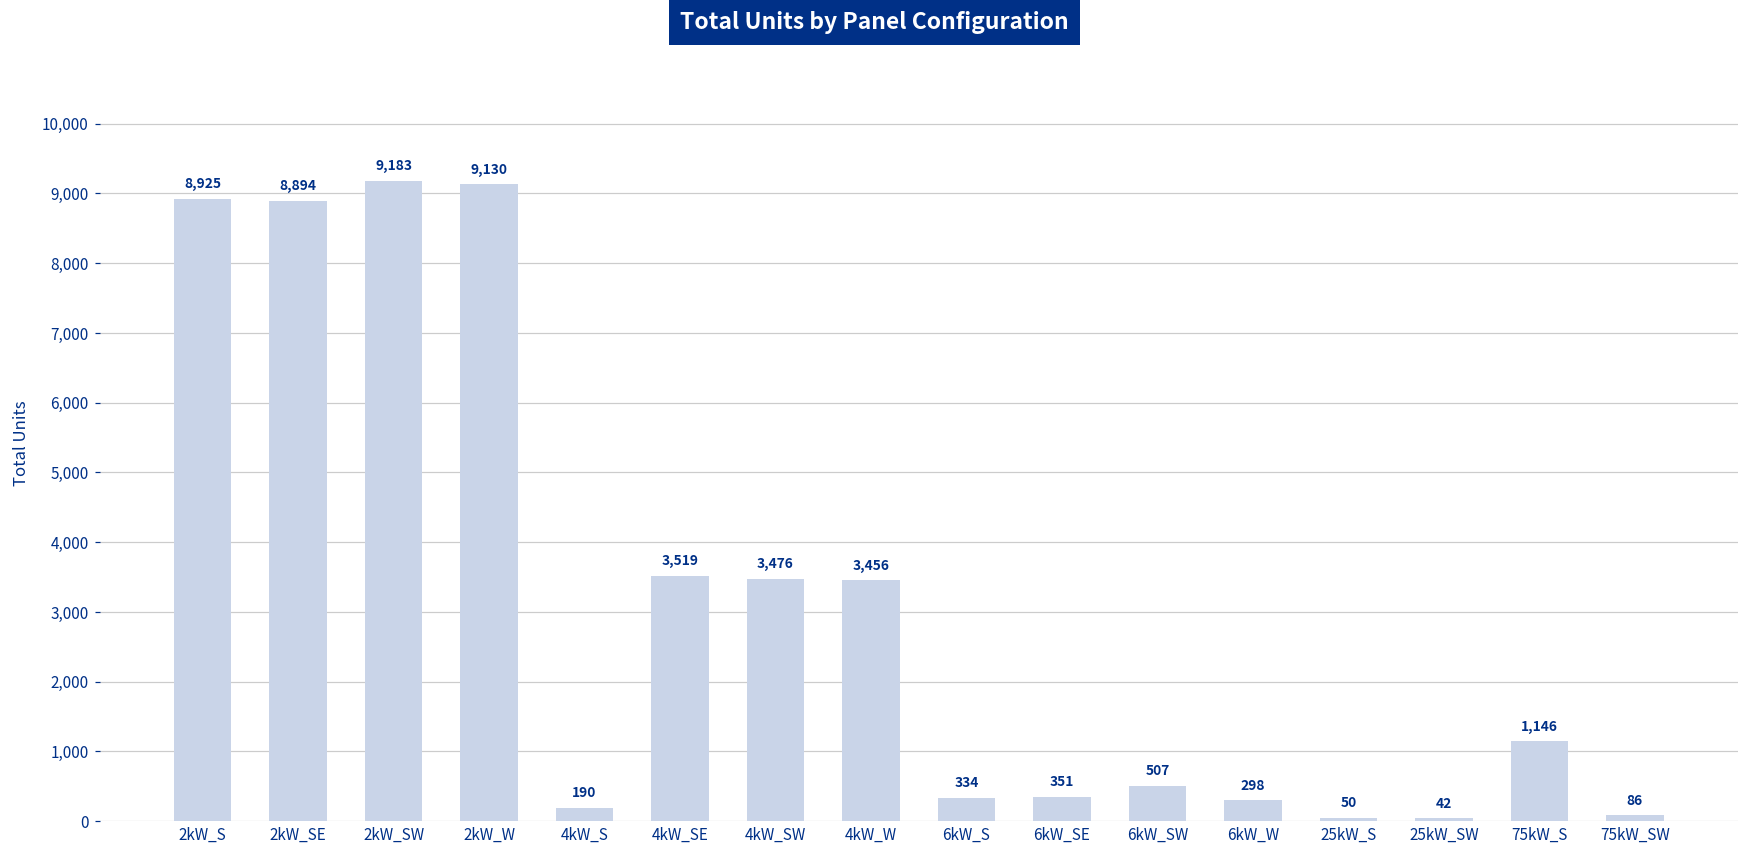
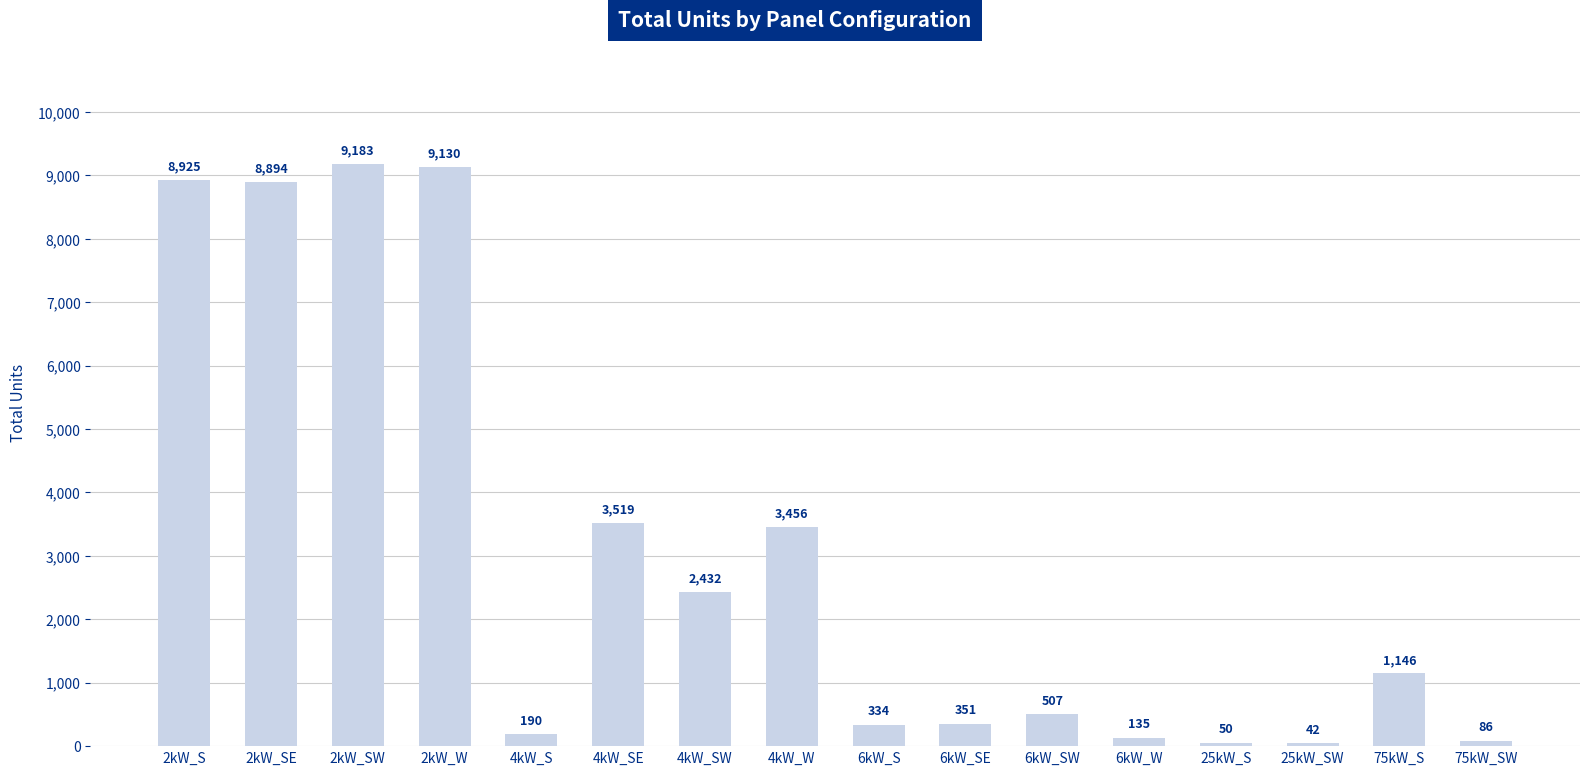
4kW_SW: 3,476 -> 2,432
6kW_W: 298 -> 135
